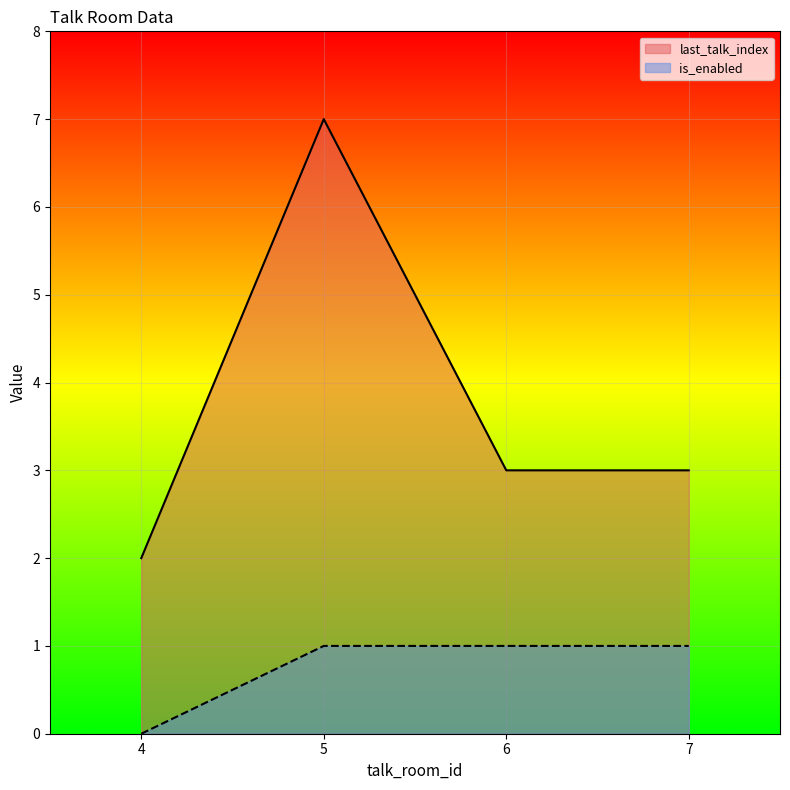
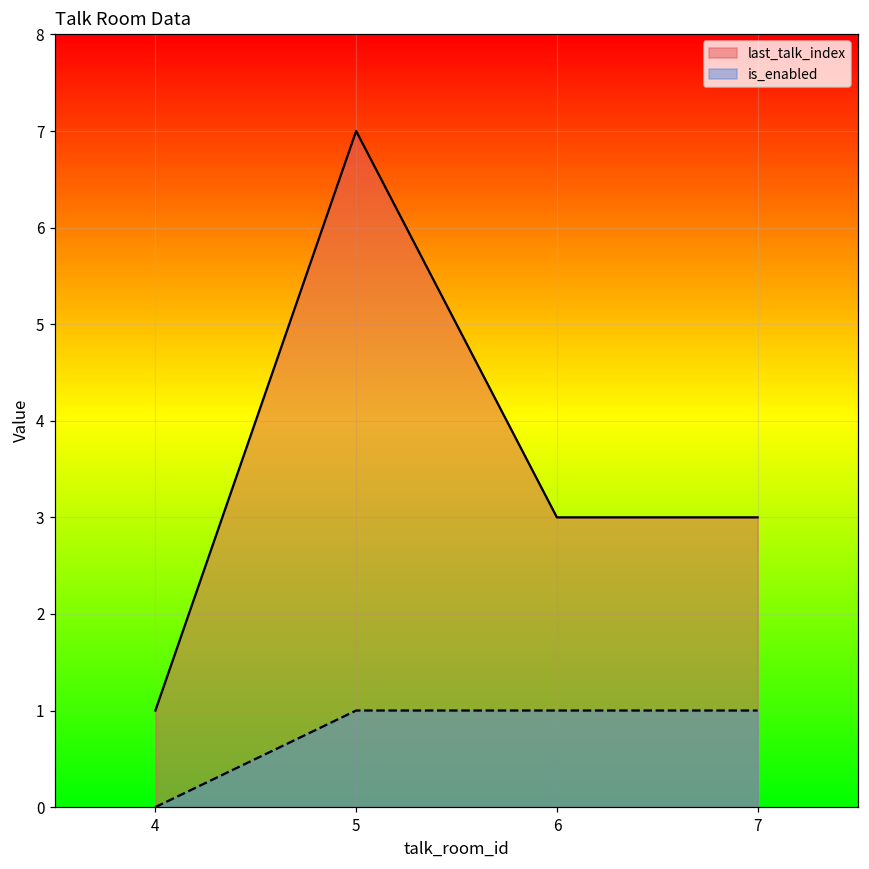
last_talk_index, 4: 2 -> 1
